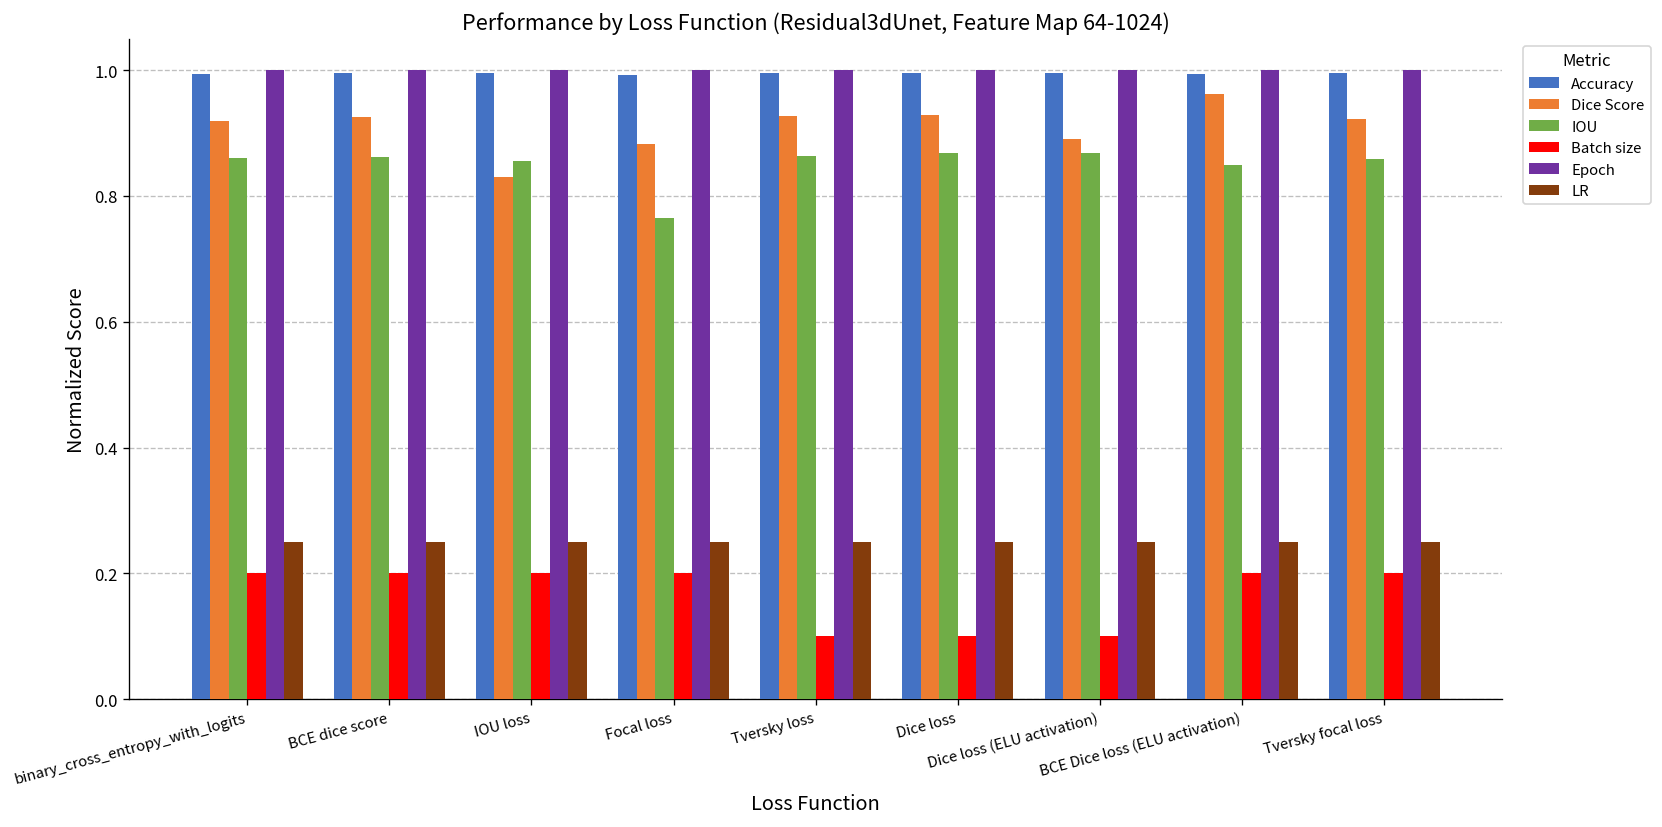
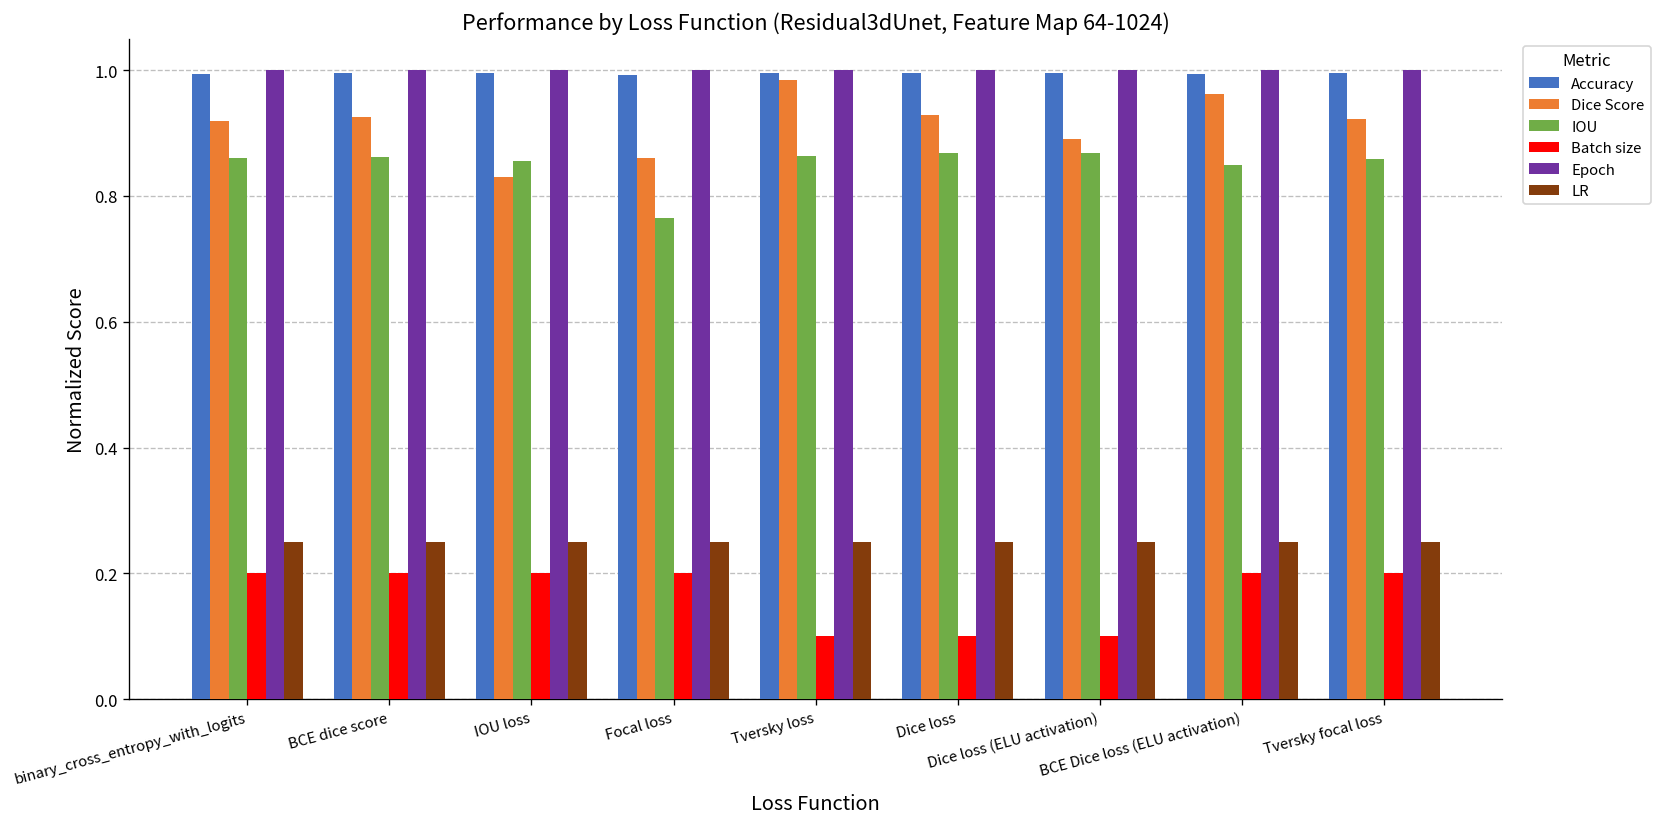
Dice Score, Focal loss: 0.88 -> 0.86
Dice Score, Tversky loss: 0.93 -> 0.98
